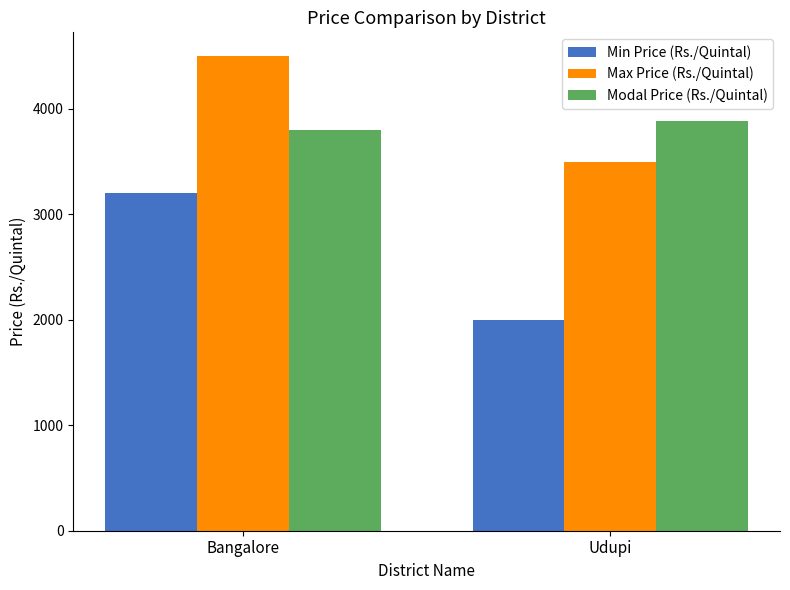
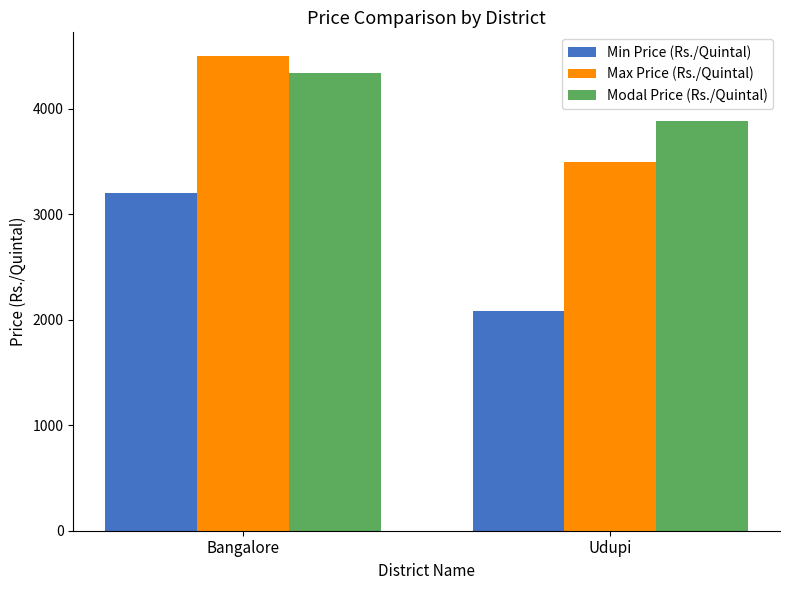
Modal Price (Rs./Quintal), Bangalore: 3800 -> 4340
Min Price (Rs./Quintal), Udupi: 2000 -> 2080
